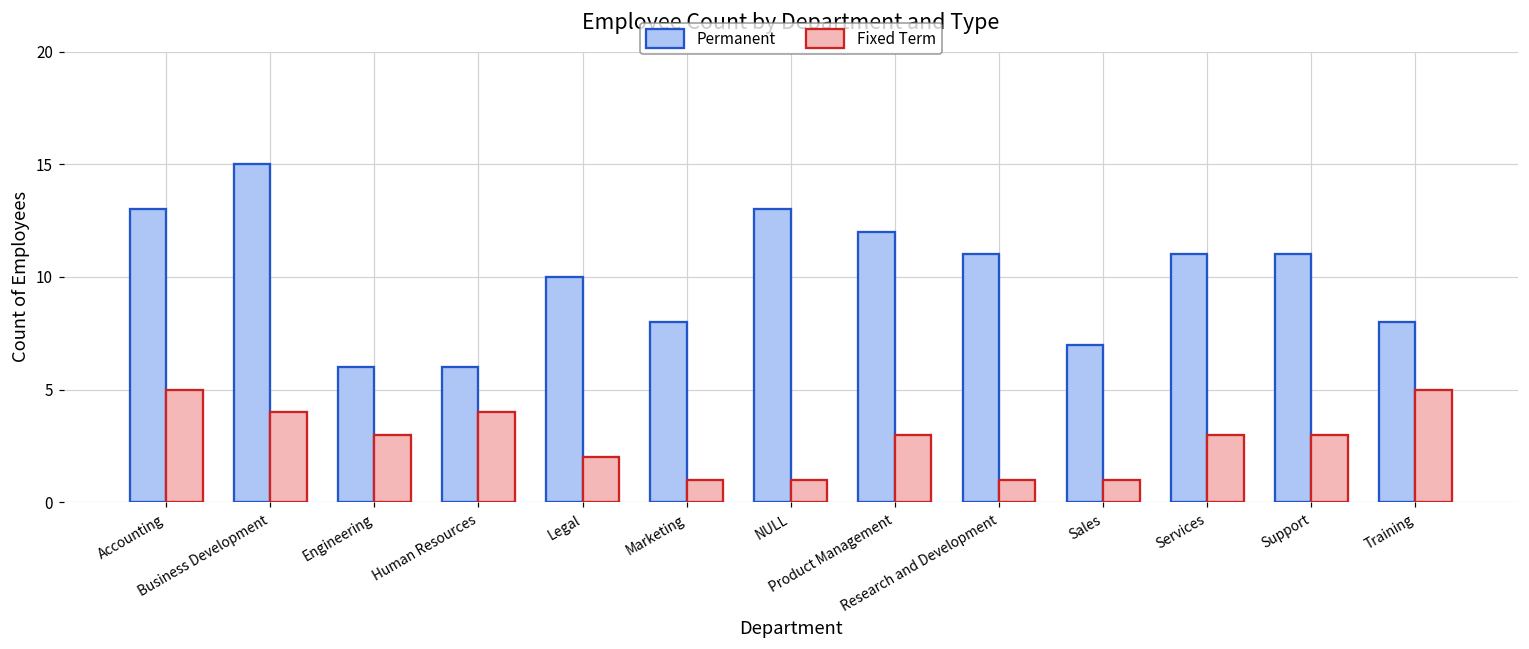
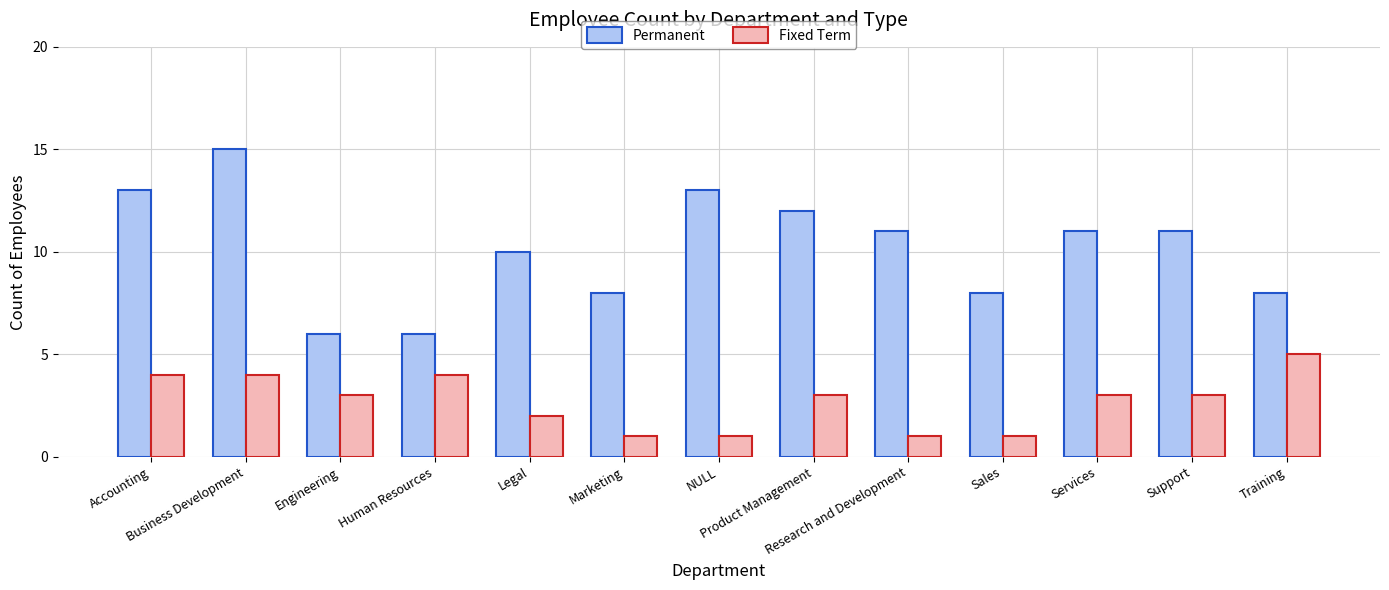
Fixed Term, Accounting: 5 -> 4
Permanent, Sales: 7 -> 8
